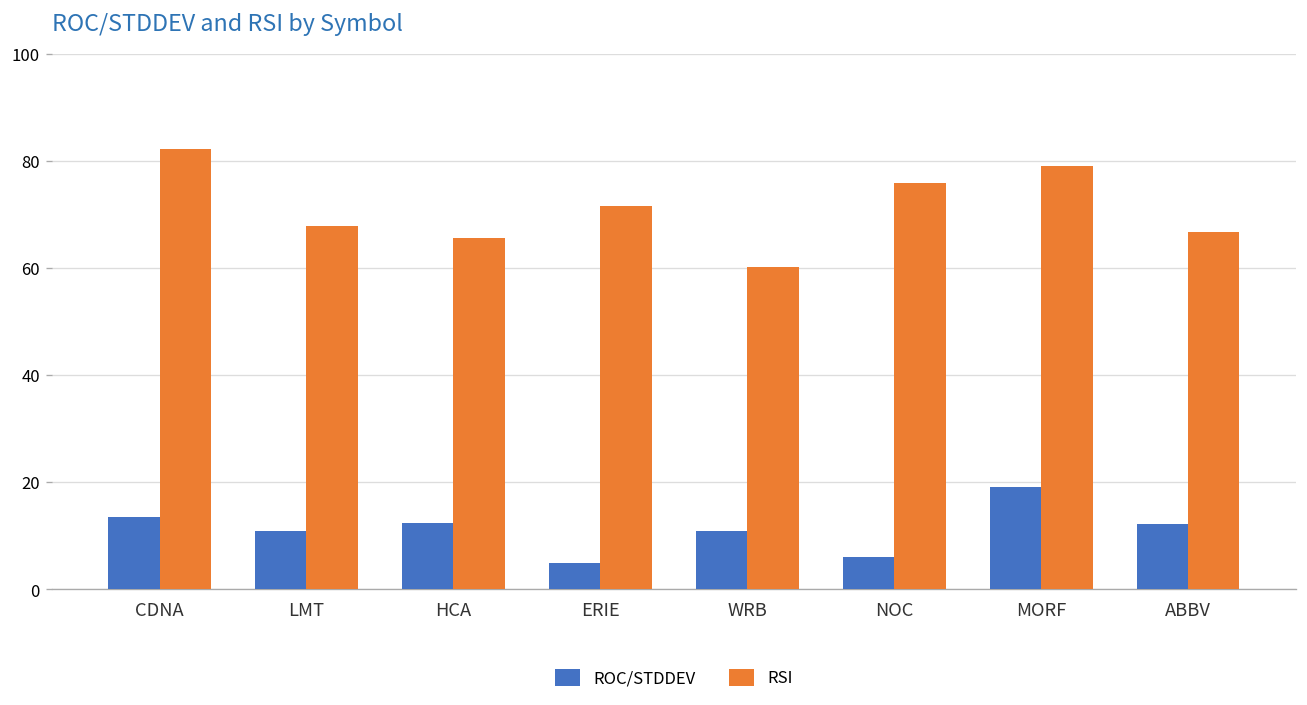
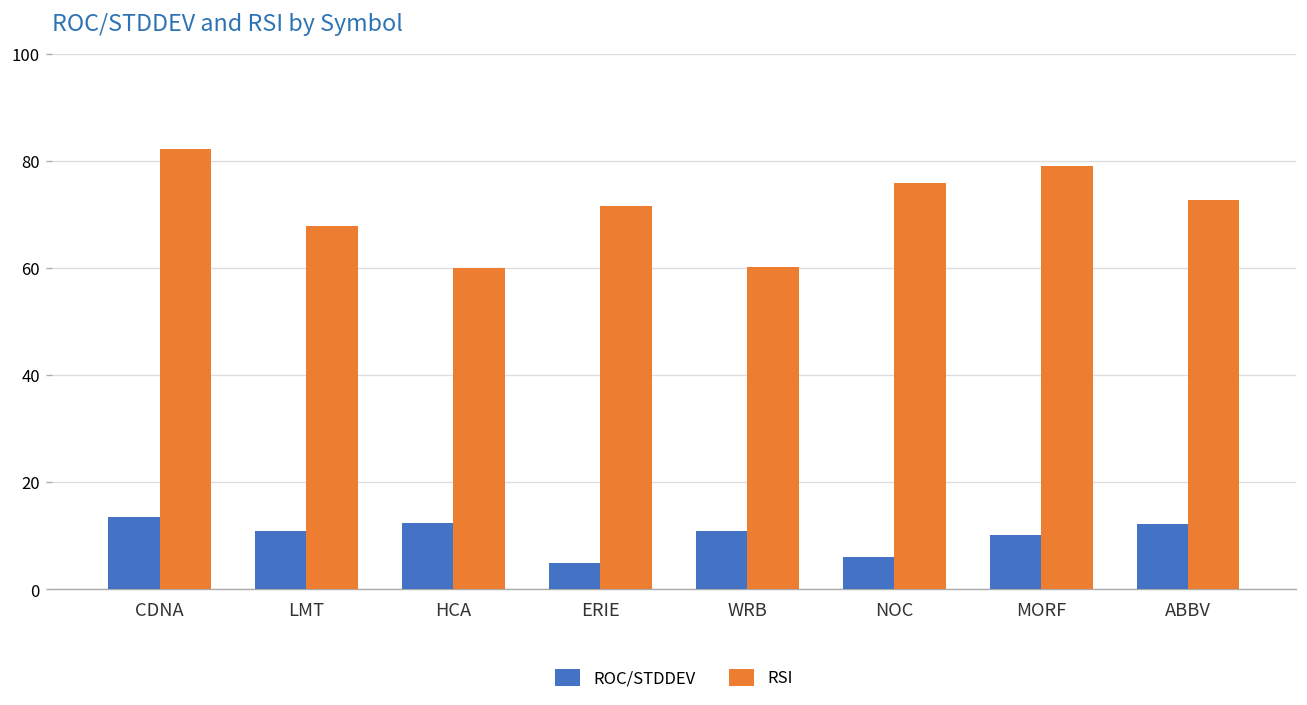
RSI, HCA: 66 -> 60
ROC/STDDEV, MORF: 19 -> 10
RSI, ABBV: 67 -> 73
